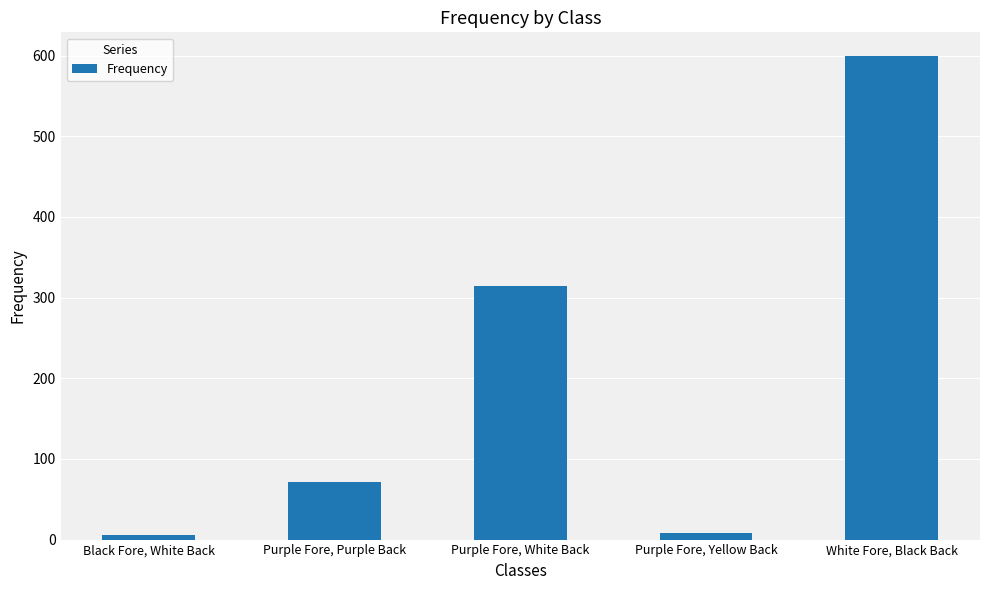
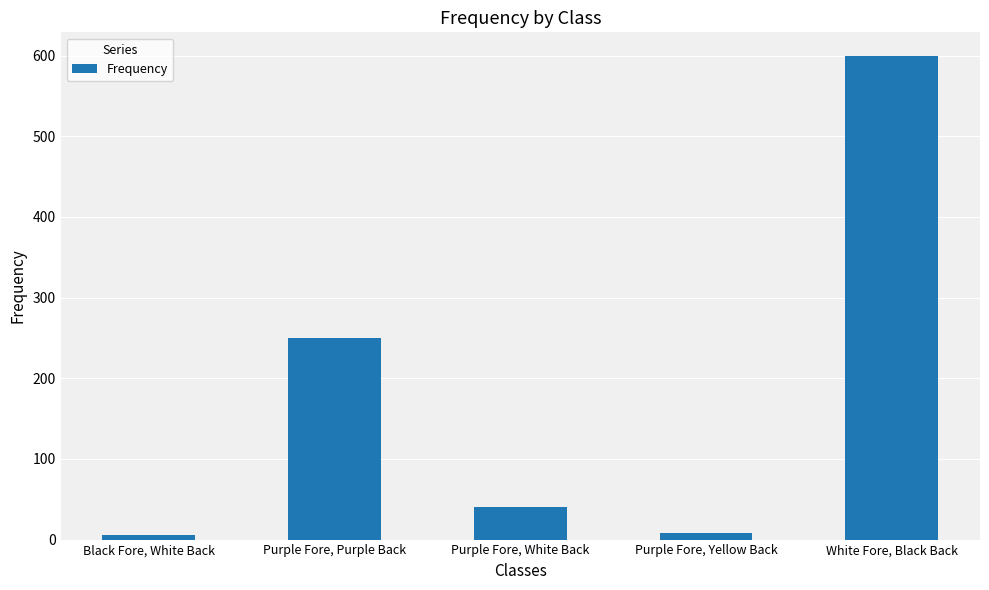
Purple Fore, Purple Back: 70 -> 250
Purple Fore, White Back: 310 -> 40
